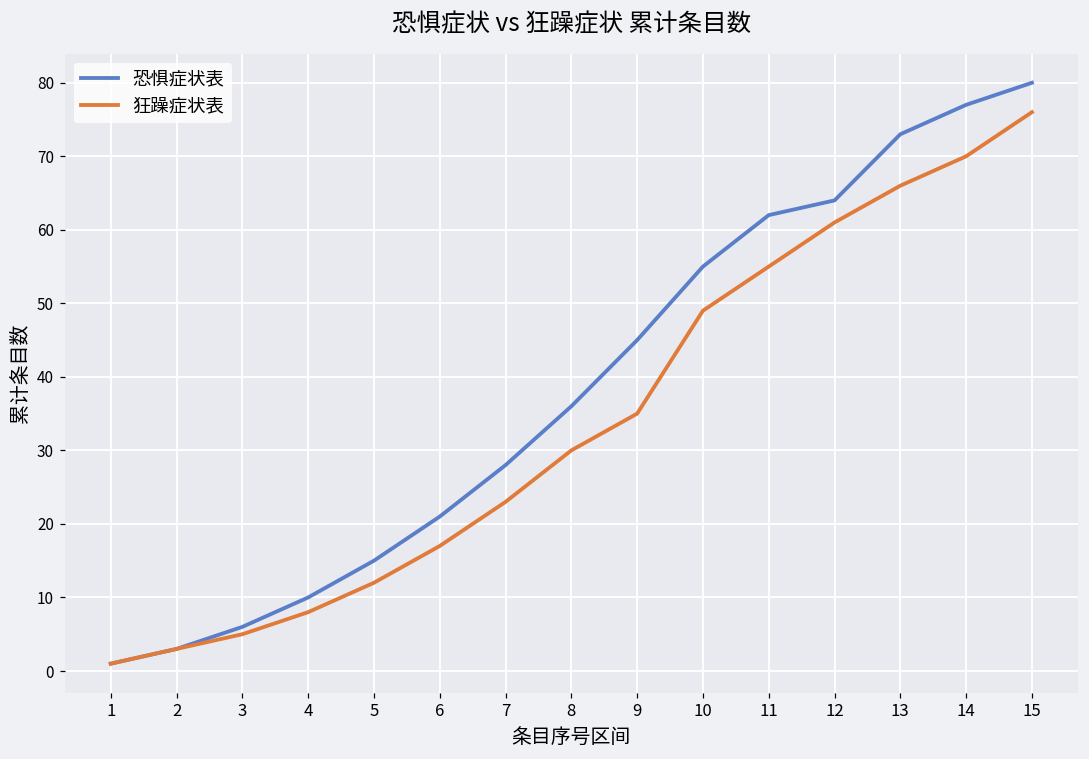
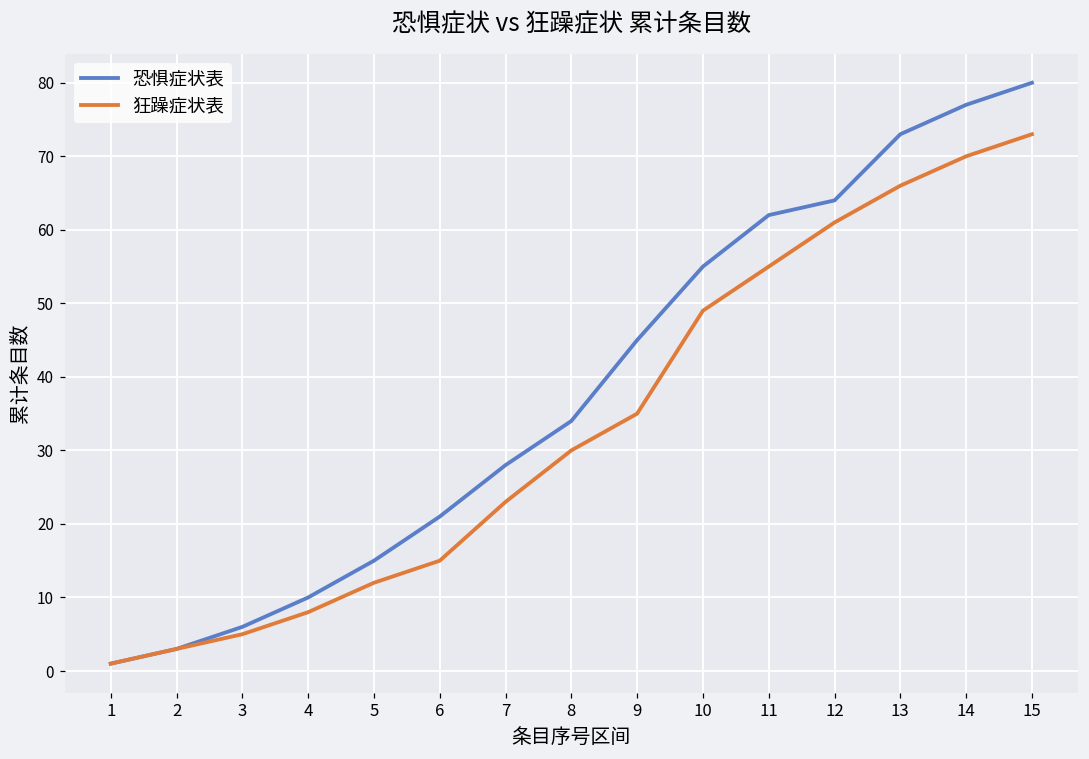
狂躁症状表, 6: 17 -> 15
恐惧症状表, 8: 36 -> 34
狂躁症状表, 15: 76 -> 73
